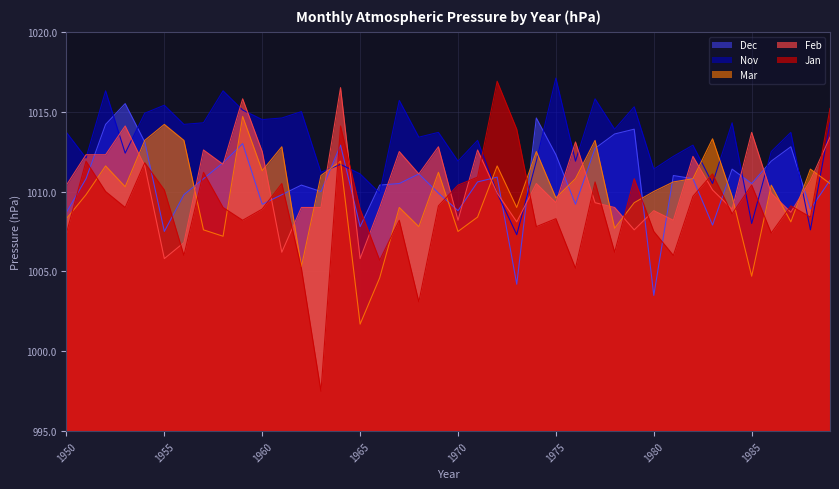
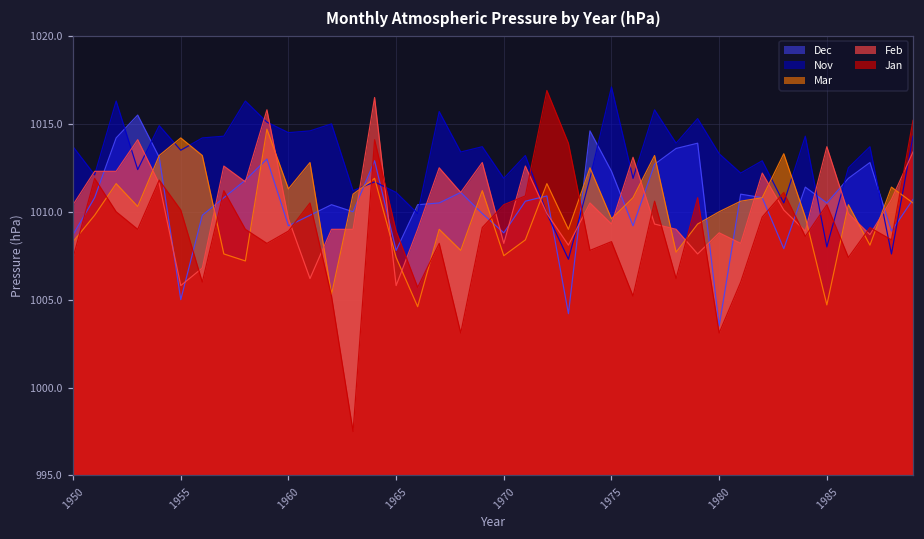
Dec, 1955: 1007.5 -> 1005.0
Nov, 1955: 1015.4 -> 1013.5
Feb, 1960: 1012.5 -> 1009.6
Mar, 1965: 1001.7 -> 1007.4
Nov, 1980: 1011.4 -> 1013.3
Jan, 1980: 1007.5 -> 1003.1
